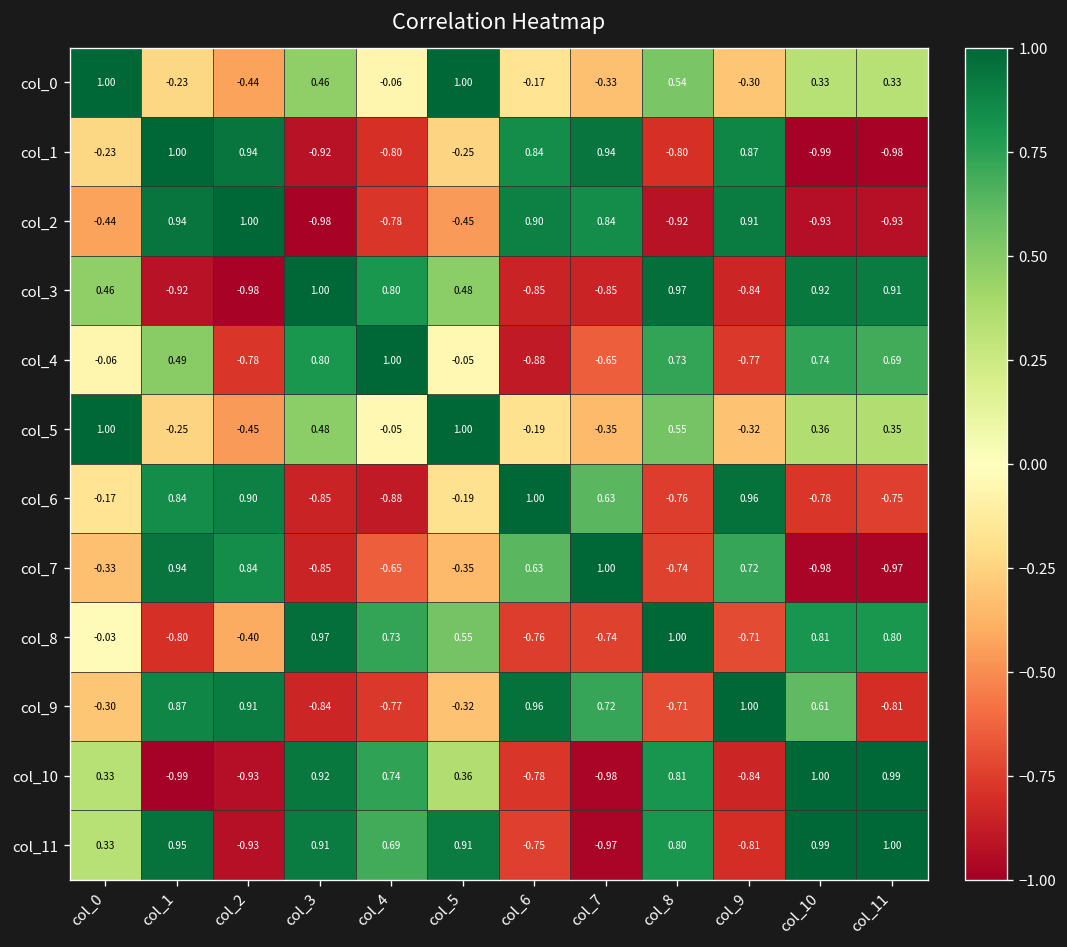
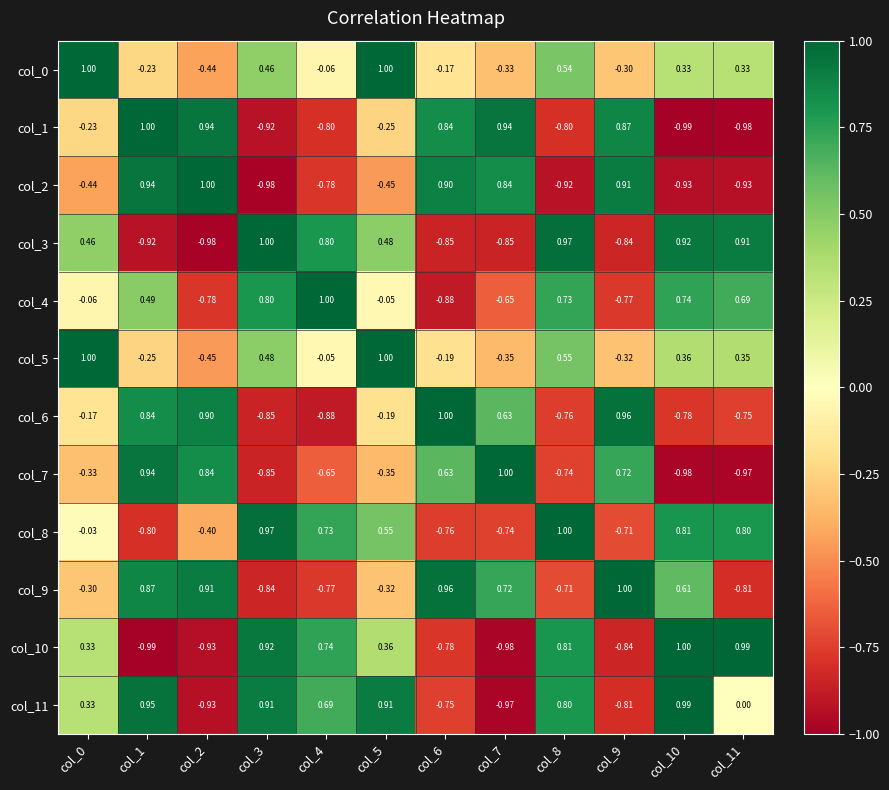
col_11, col_11: 1.00 -> 0.00
